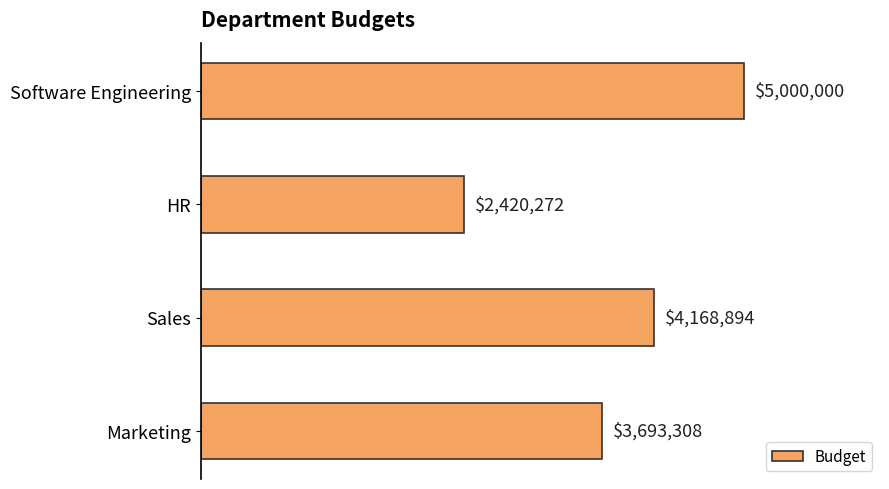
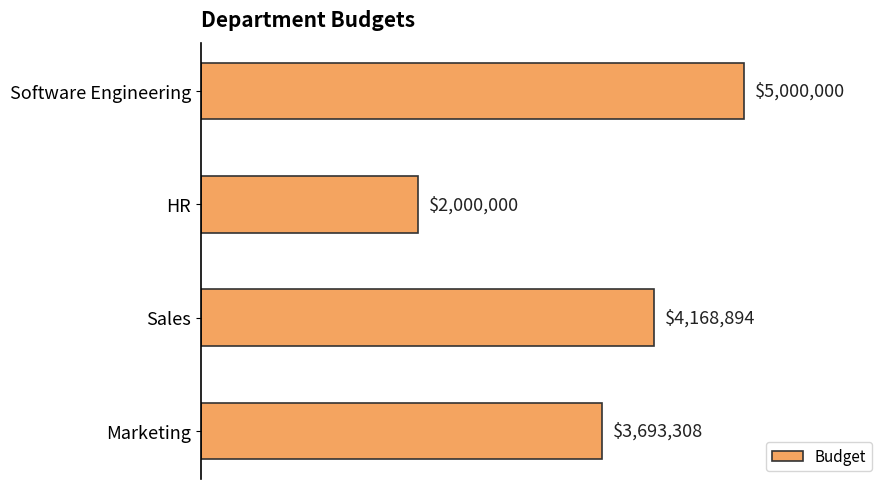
HR: $2,420,272 -> $2,000,000
